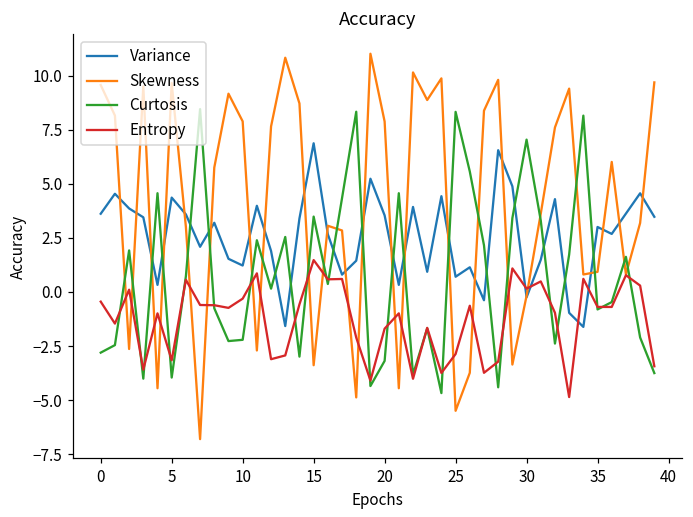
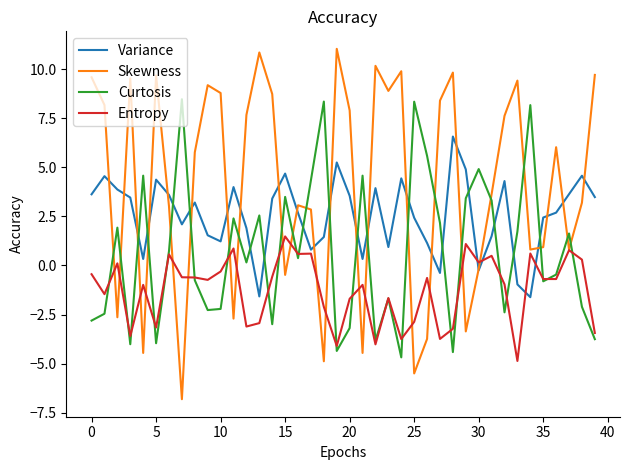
Skewness, 10: 7.9 -> 8.8
Variance, 15: 6.9 -> 4.7
Skewness, 15: -3.4 -> -0.5
Variance, 25: 0.7 -> 2.4
Curtosis, 30: 7.1 -> 4.9
Variance, 35: 3.0 -> 2.4
